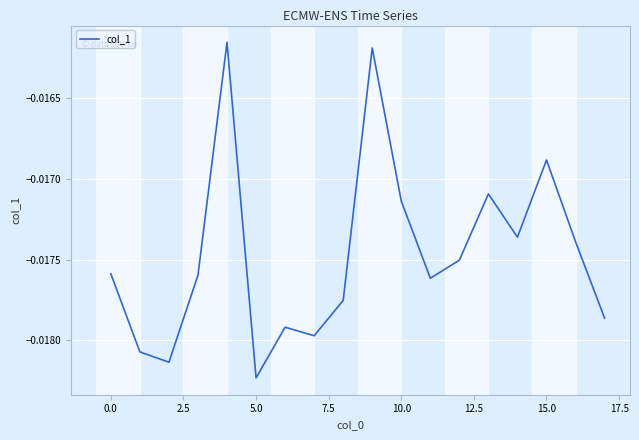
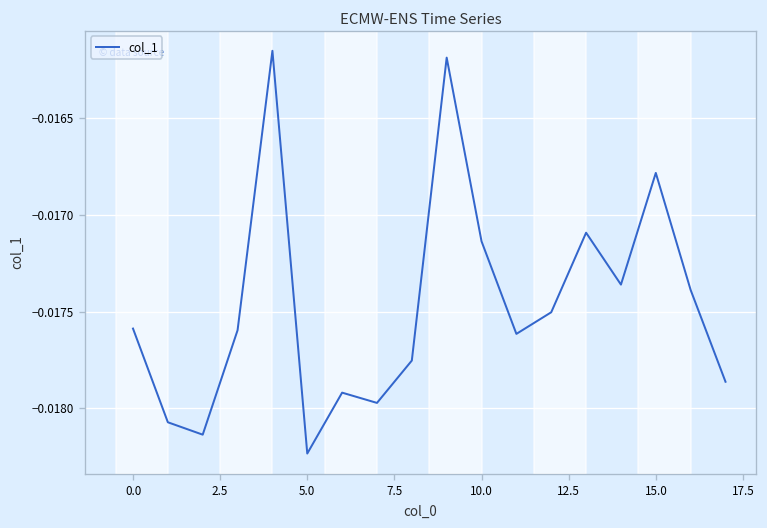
15.0: -0.01688 -> -0.01678
